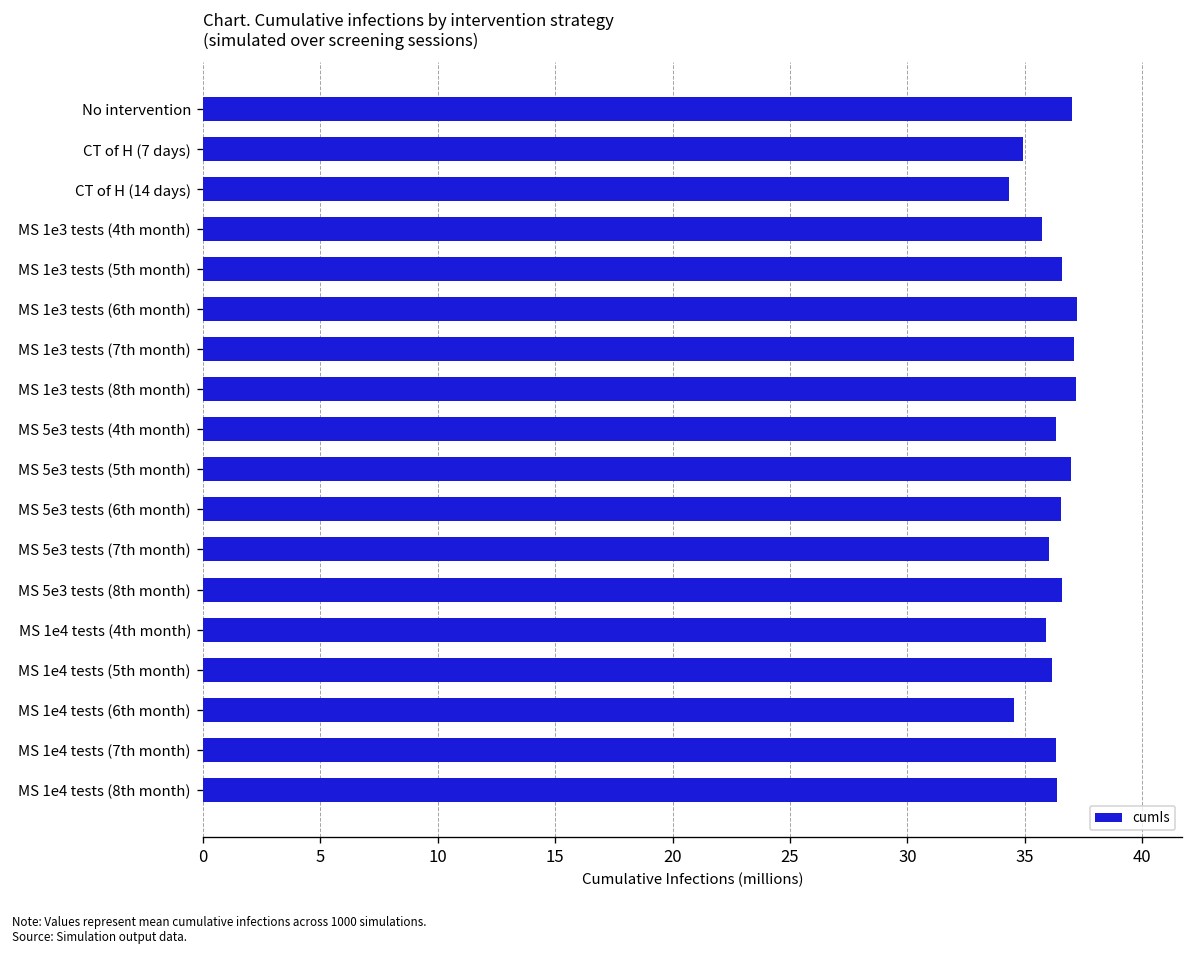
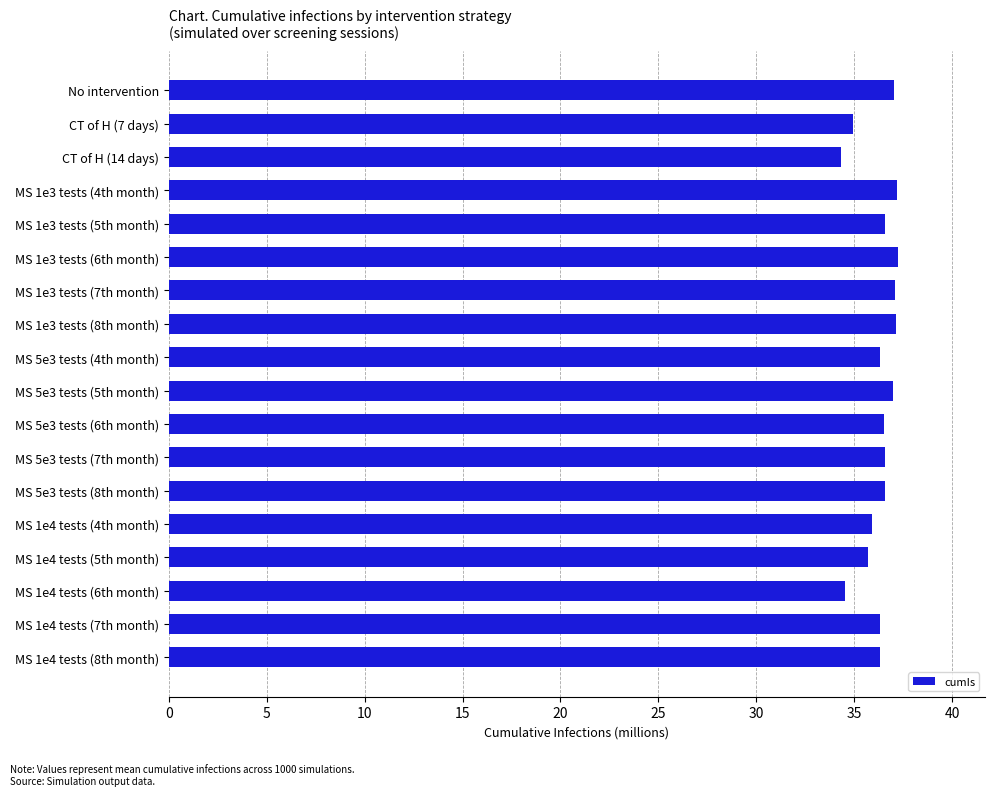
MS 1e3 tests (4th month): 35.7 -> 37.2
MS 5e3 tests (7th month): 36.0 -> 36.6
MS 1e4 tests (5th month): 36.1 -> 35.7
